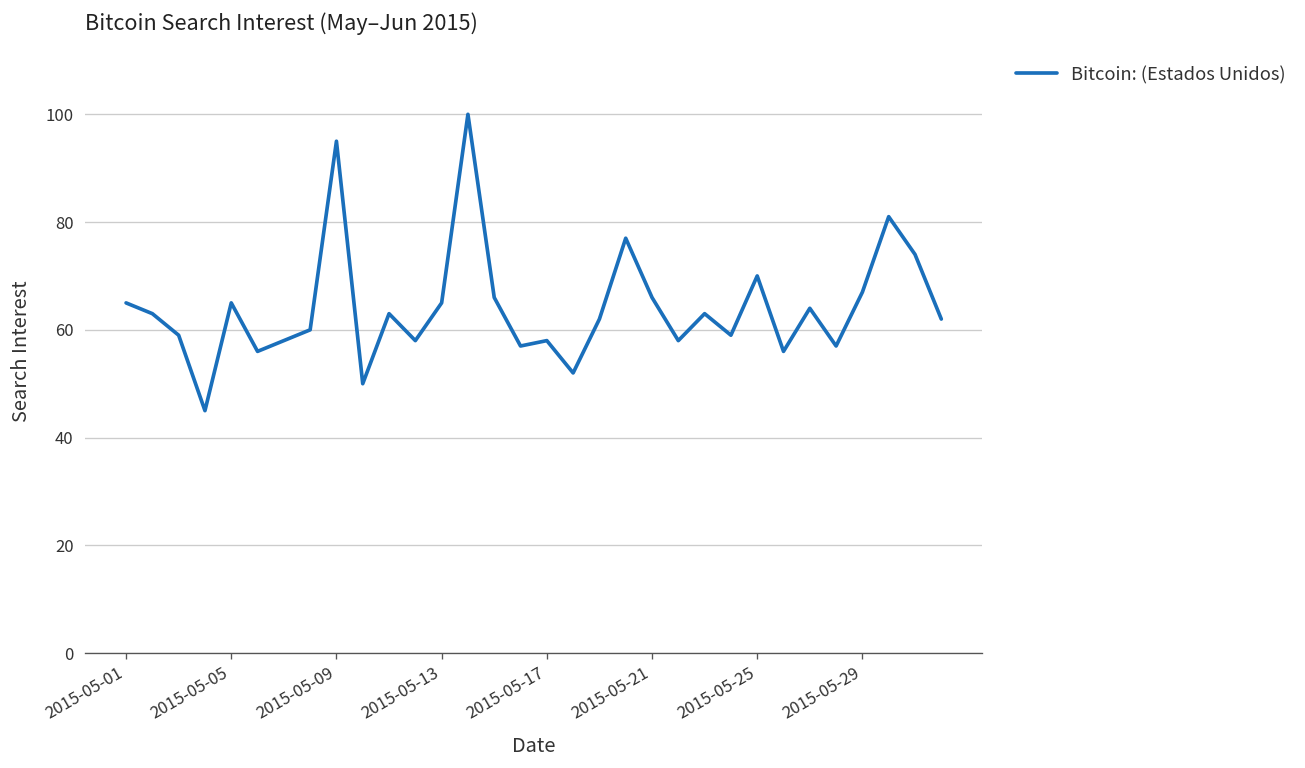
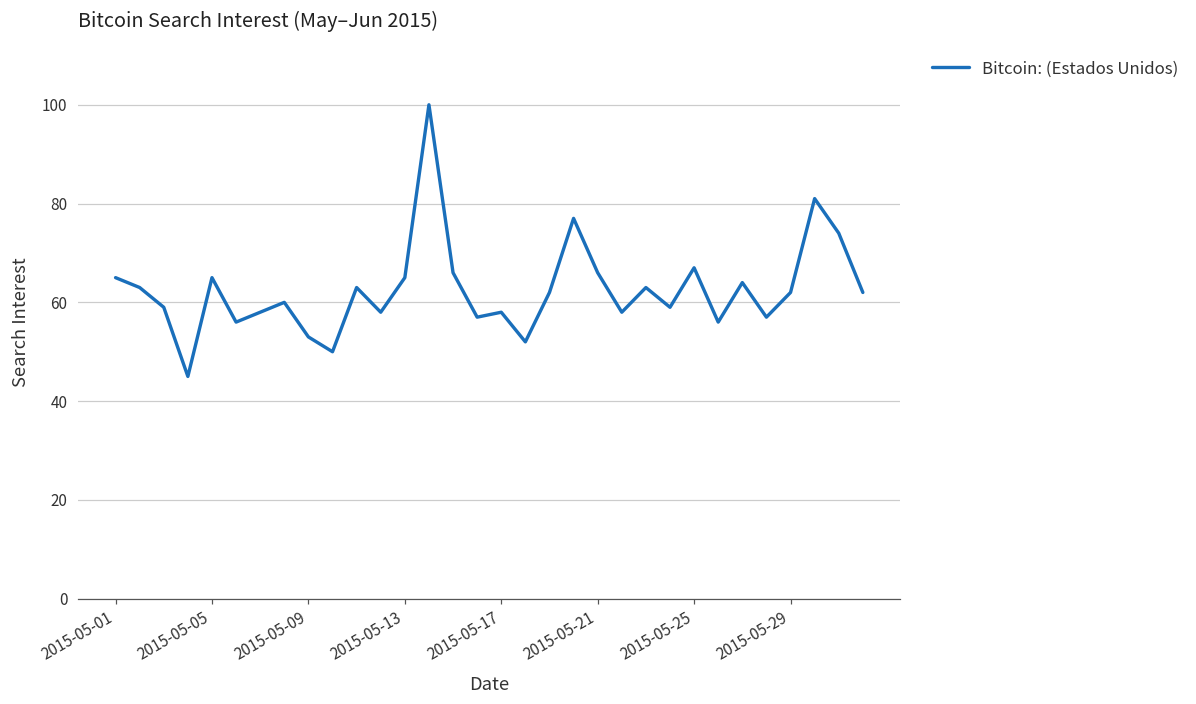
2015-05-09: 95 -> 53
2015-05-25: 70 -> 67
2015-05-29: 67 -> 62
